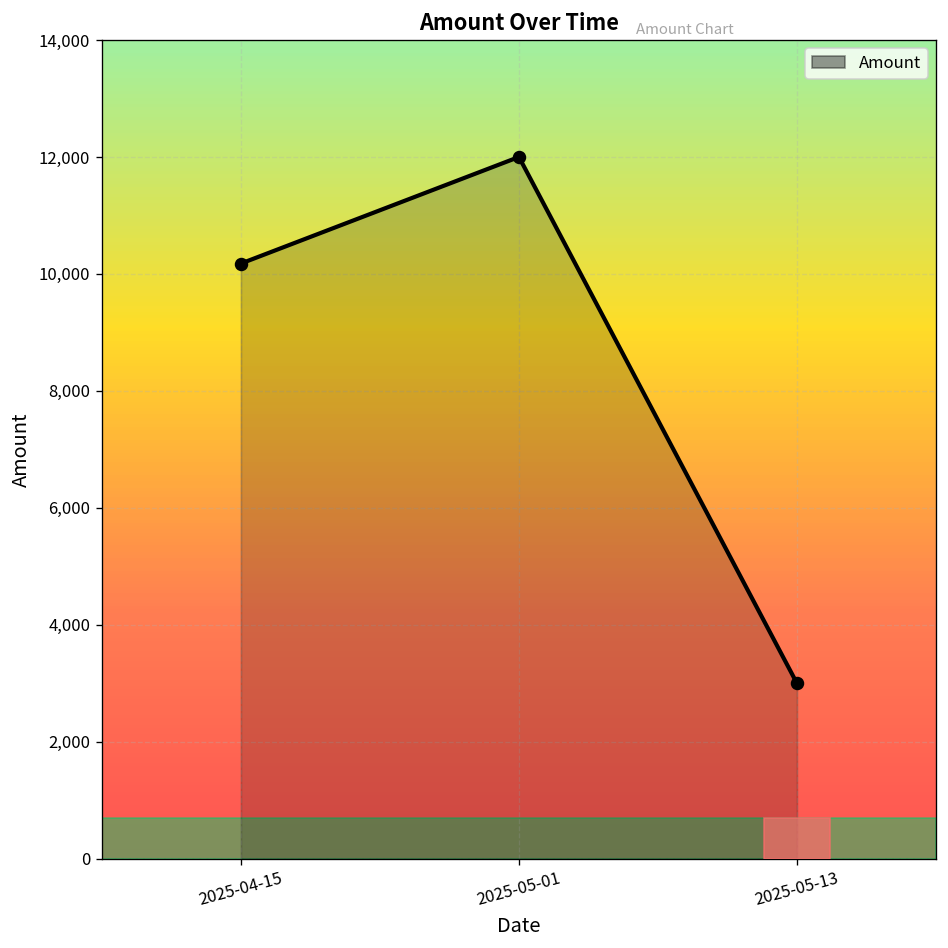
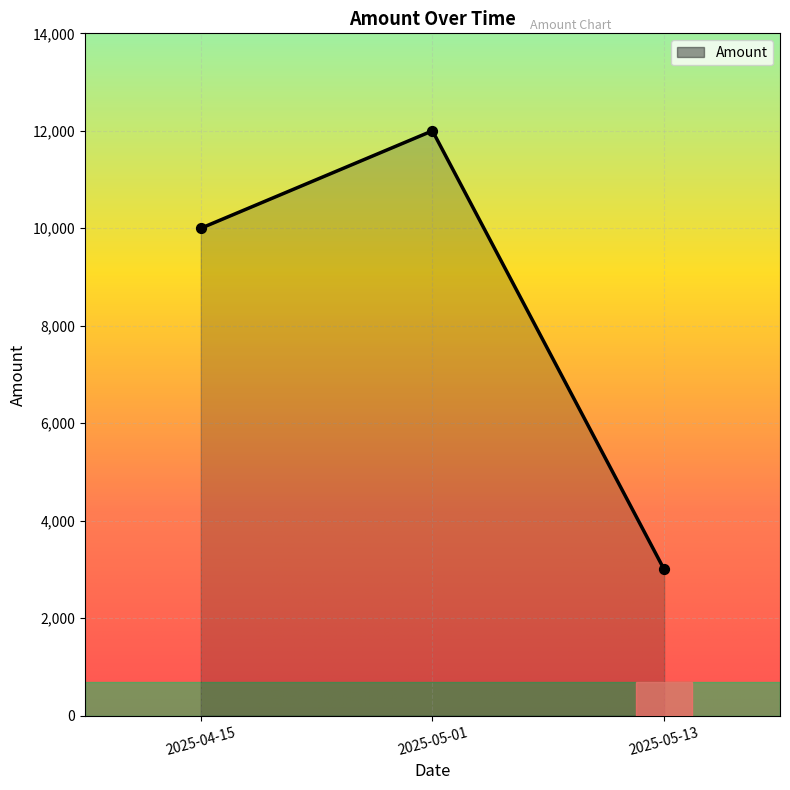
2025-04-15: 10,200 -> 10,000
